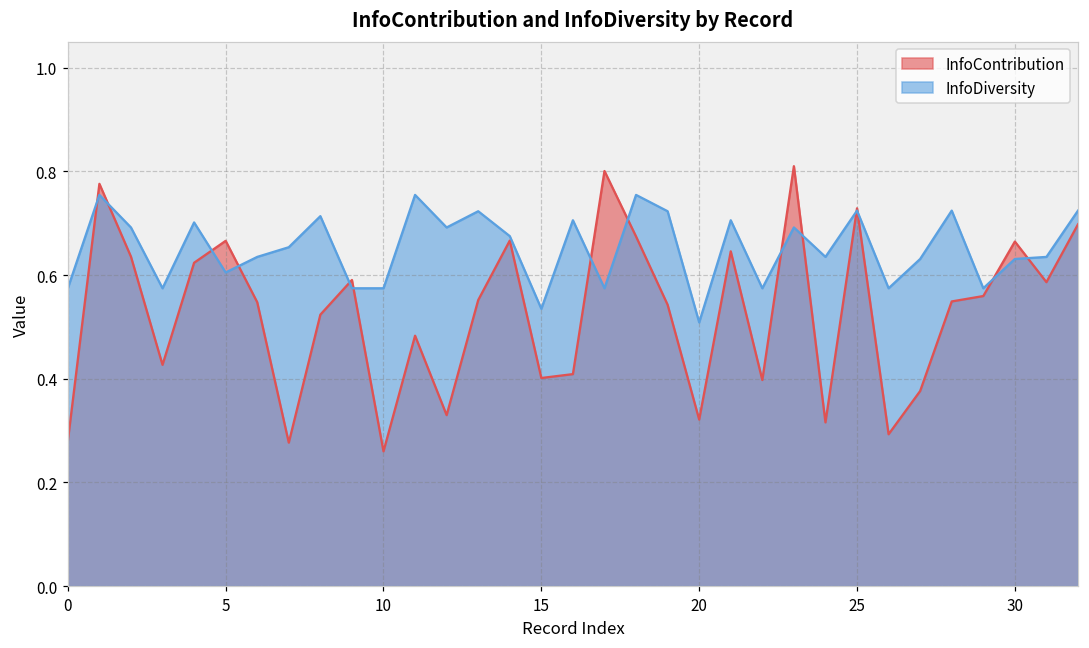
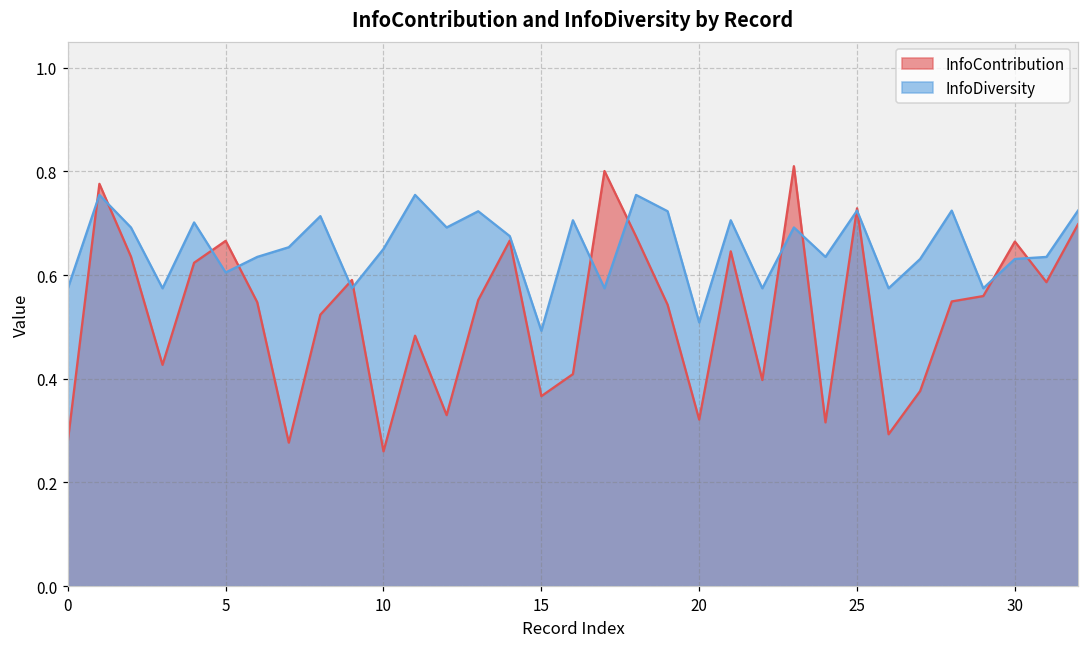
InfoDiversity, 10: 0.57 -> 0.65
InfoContribution, 15: 0.40 -> 0.37
InfoDiversity, 15: 0.53 -> 0.49
